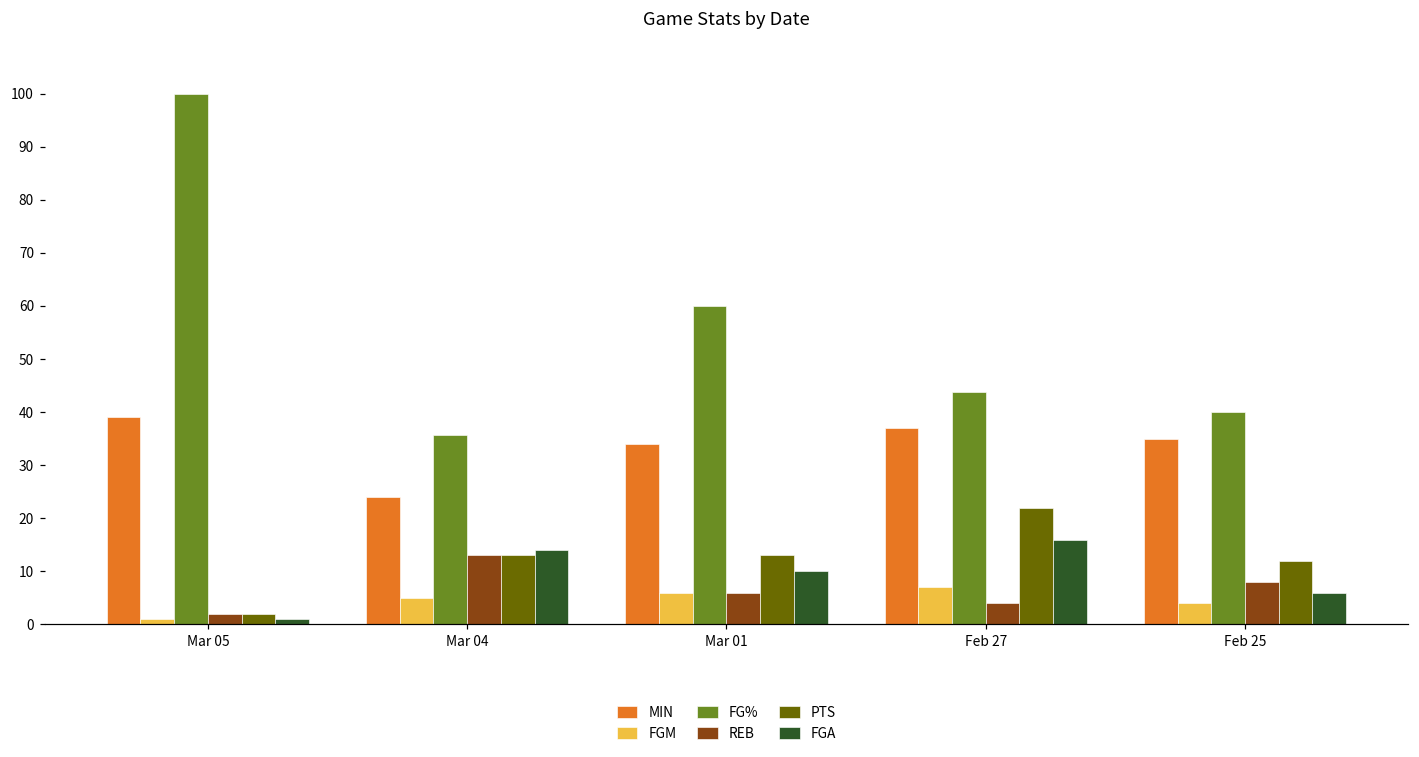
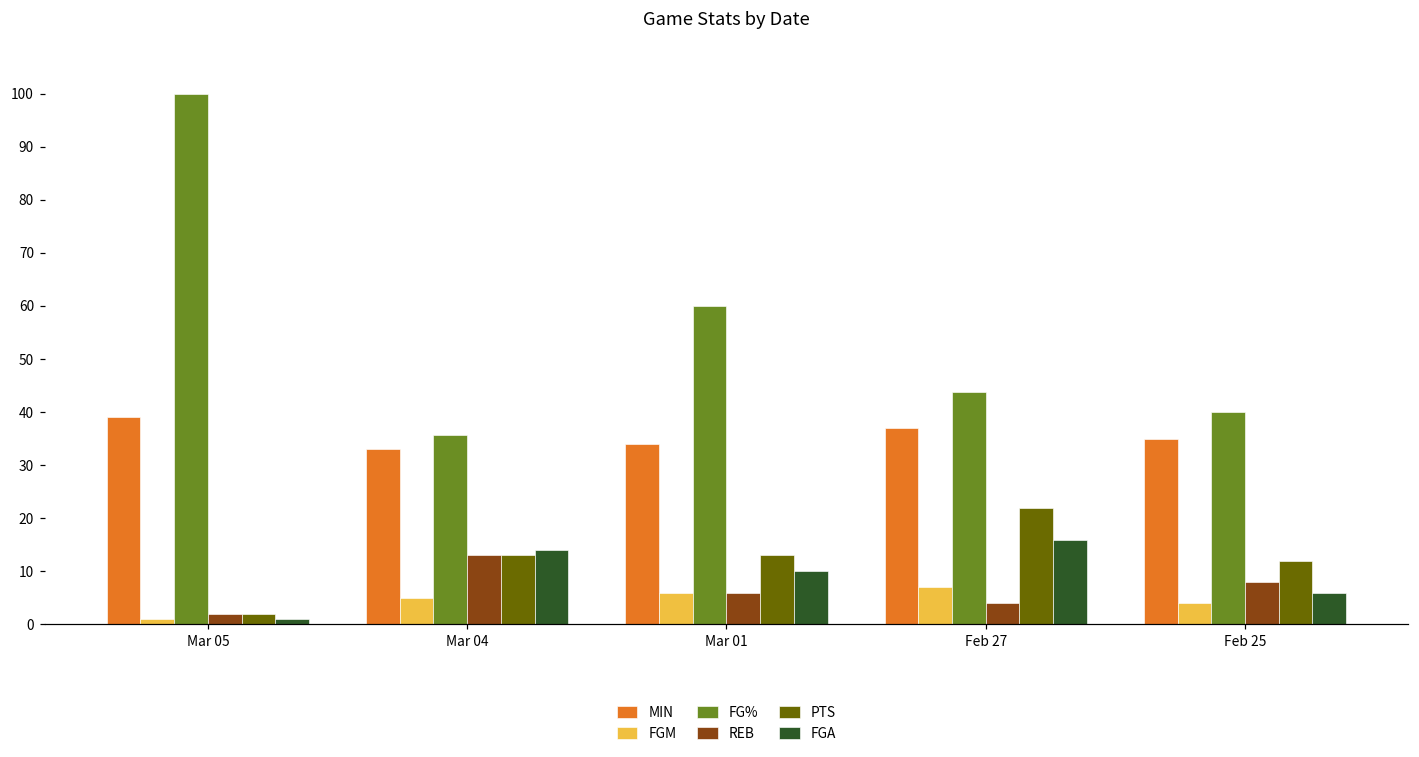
MIN, Mar 04: 24 -> 33
